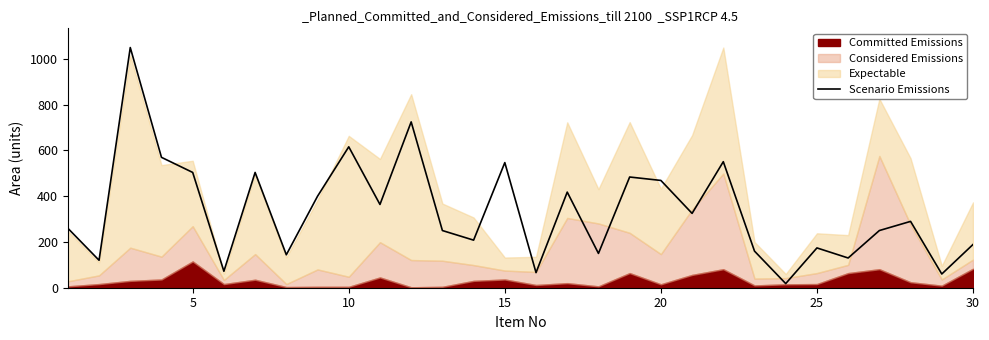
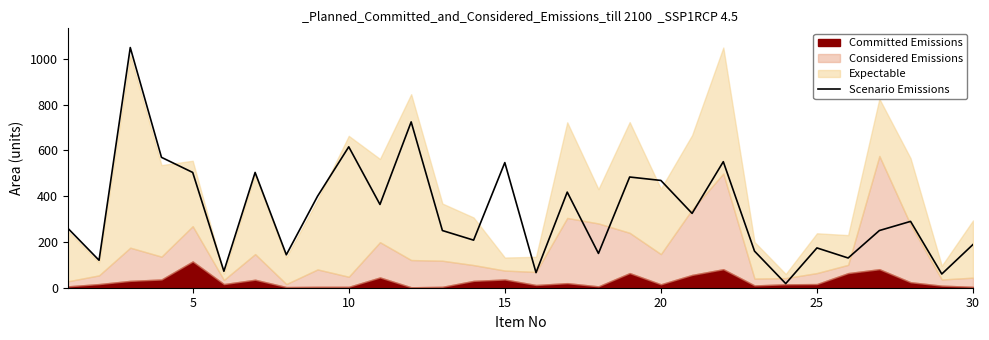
Committed Emissions, 30: 80 -> 0
